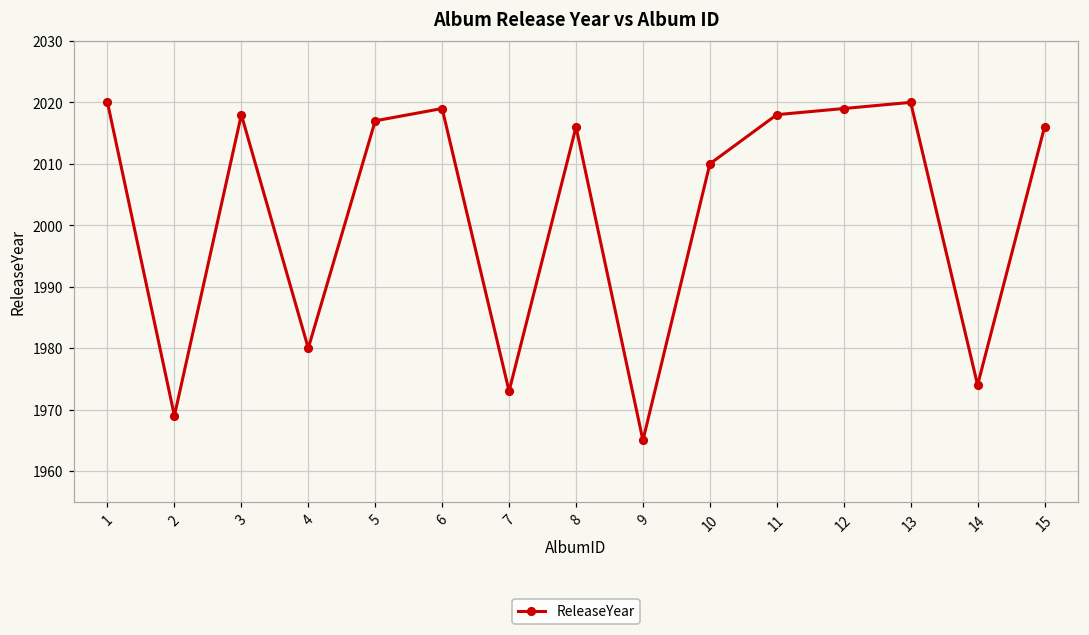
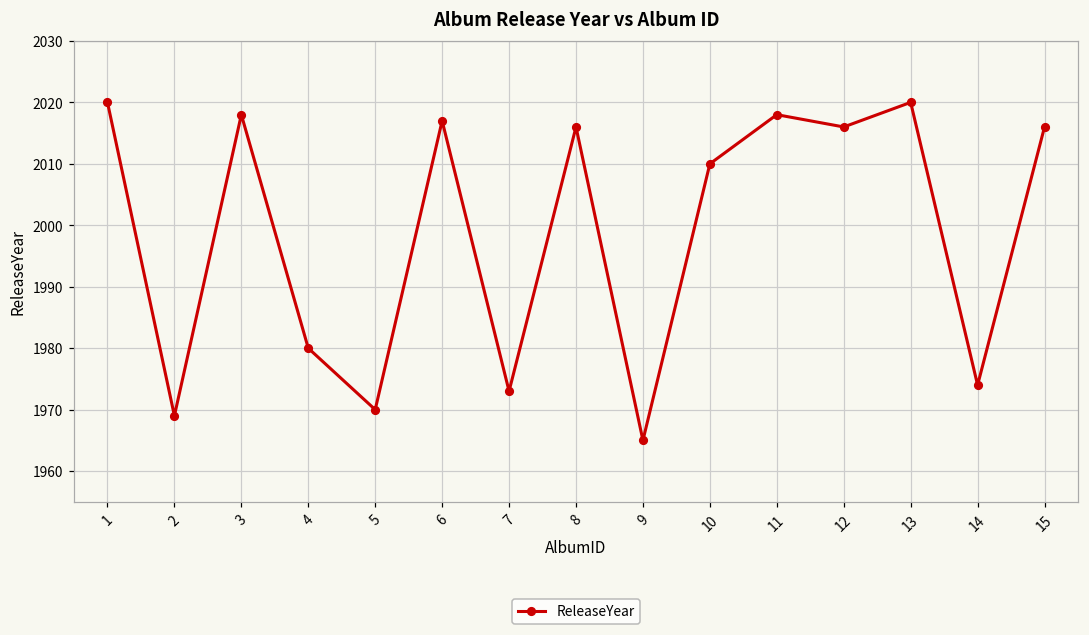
5: 2017 -> 1970
6: 2019 -> 2017
12: 2019 -> 2016
